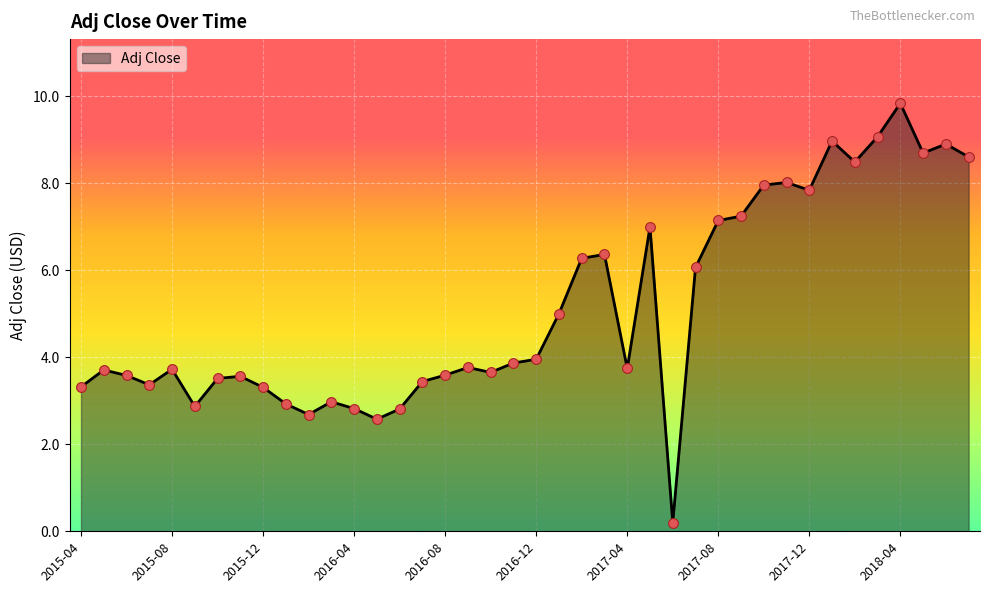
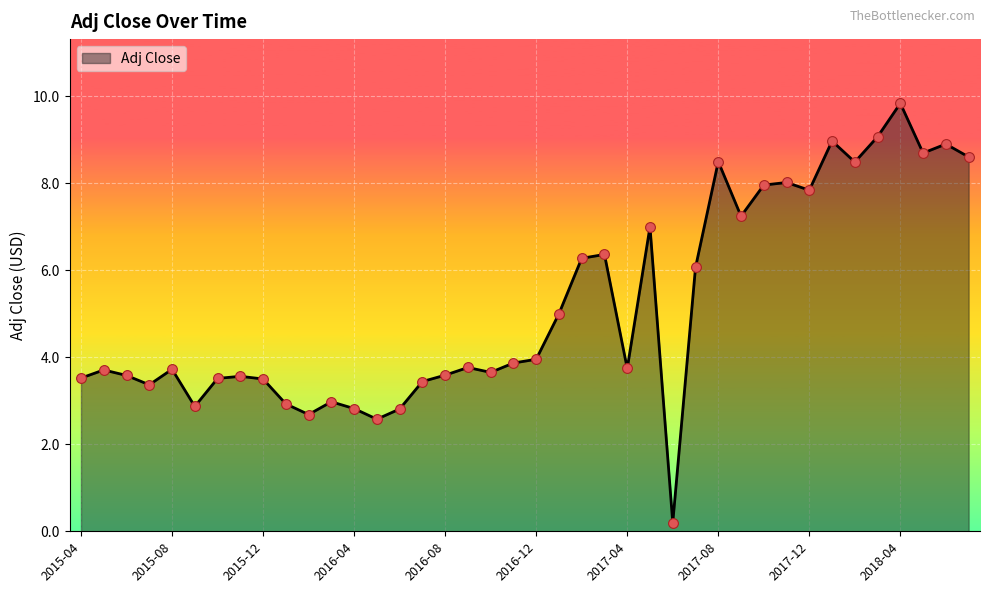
2015-04: 3.3 -> 3.5
2015-12: 3.3 -> 3.5
2017-08: 7.1 -> 8.5
